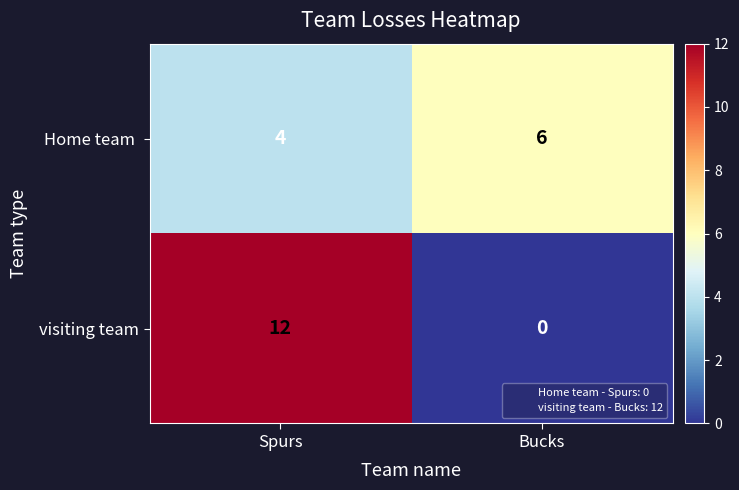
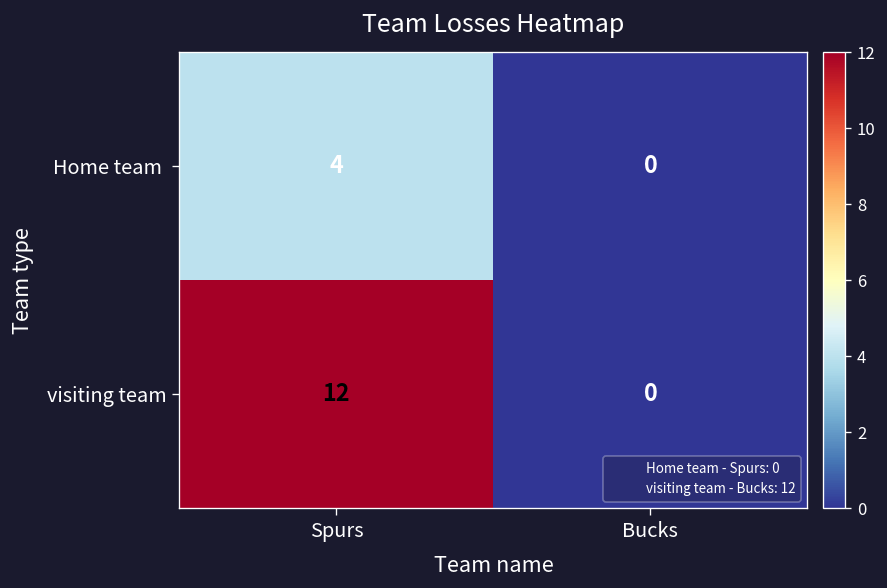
Home team, Bucks: 6 -> 0
